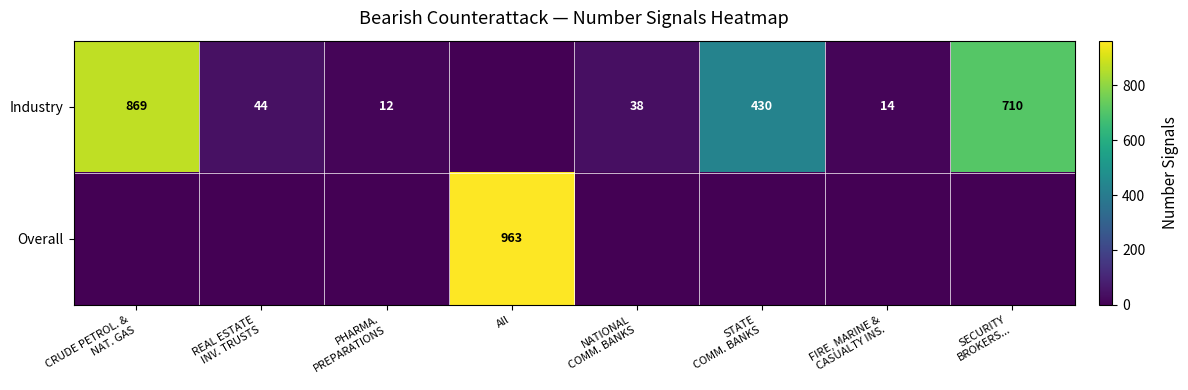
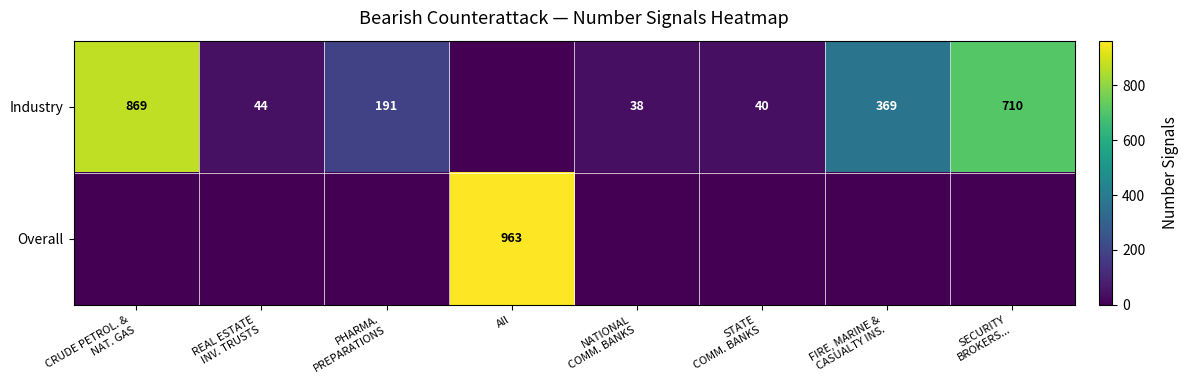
Industry, PHARMA. PREPARATIONS: 12 -> 191
Industry, STATE COMM. BANKS: 430 -> 40
Industry, FIRE, MARINE & CASUALTY INS.: 14 -> 369
